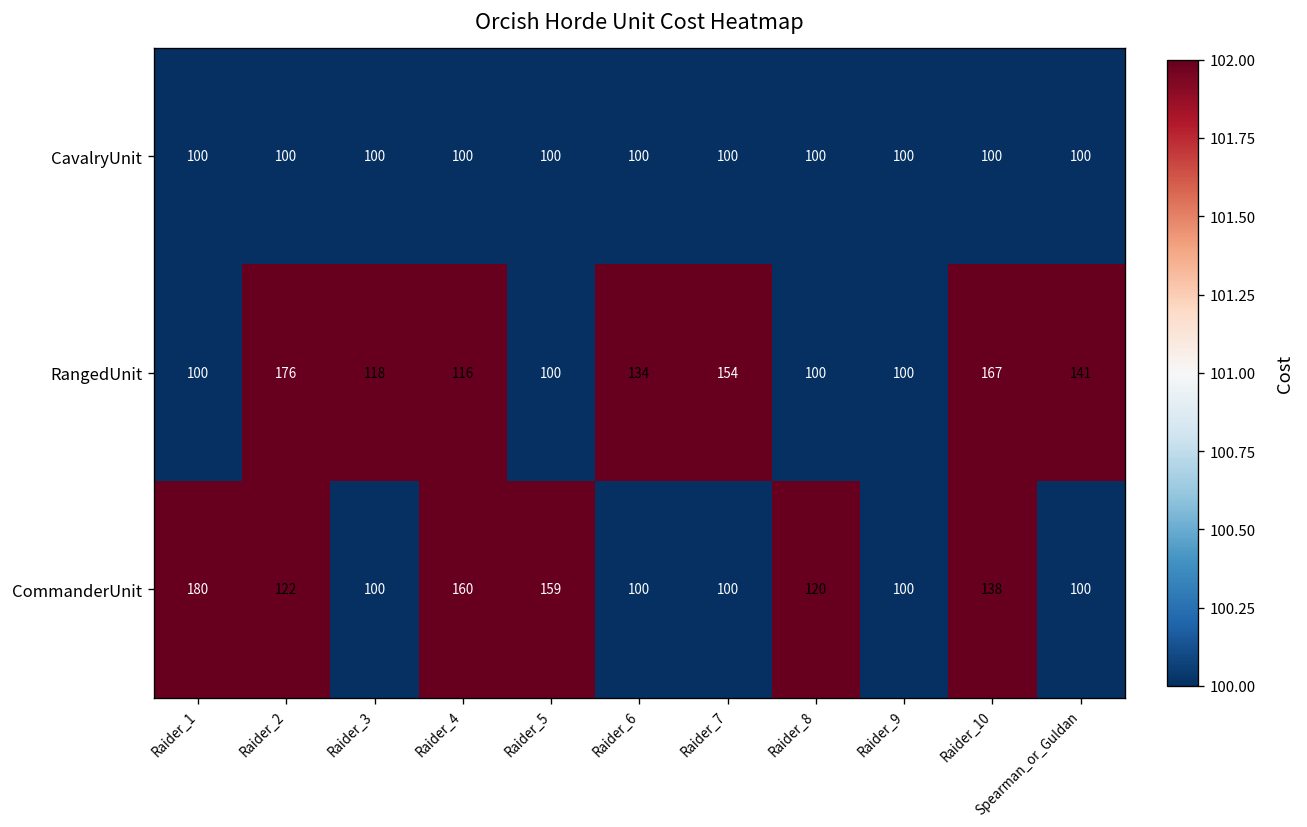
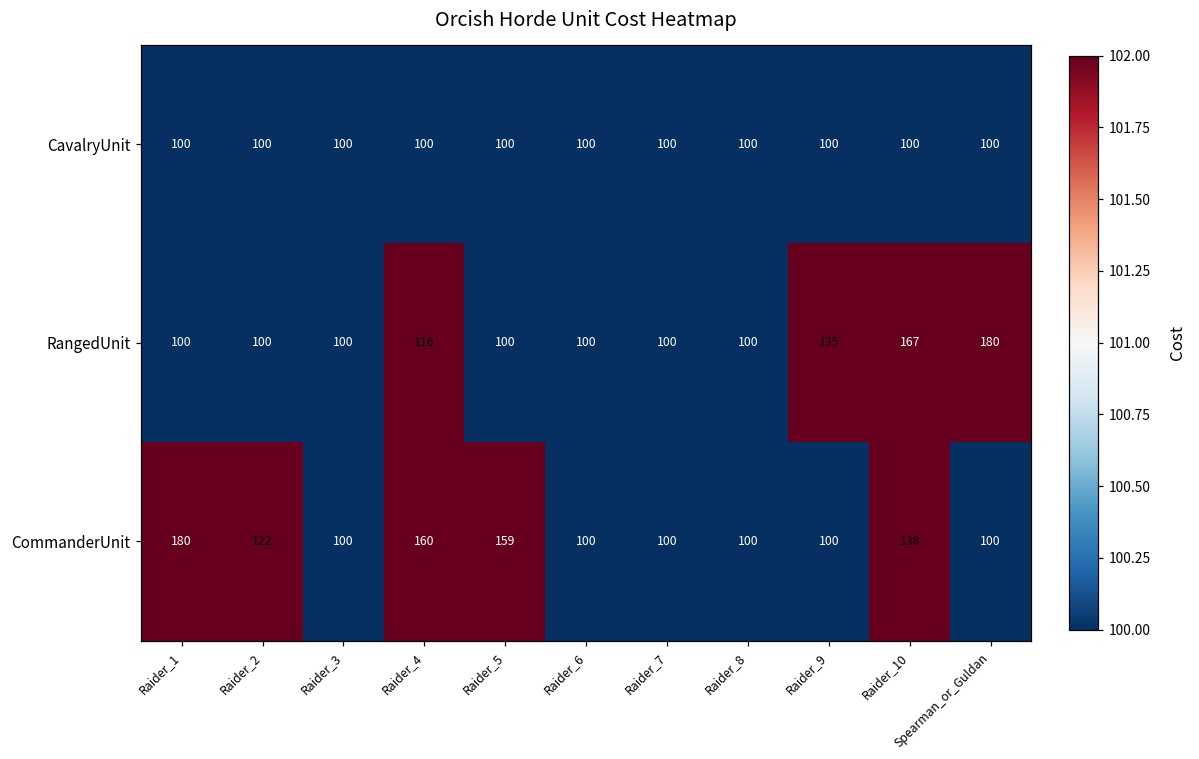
RangedUnit, Raider_2: 176 -> 100
RangedUnit, Raider_3: 118 -> 100
RangedUnit, Raider_6: 134 -> 100
RangedUnit, Raider_7: 154 -> 100
RangedUnit, Raider_9: 100 -> 135
RangedUnit, Spearman_or_Guldan: 141 -> 180
CommanderUnit, Raider_8: 120 -> 100
